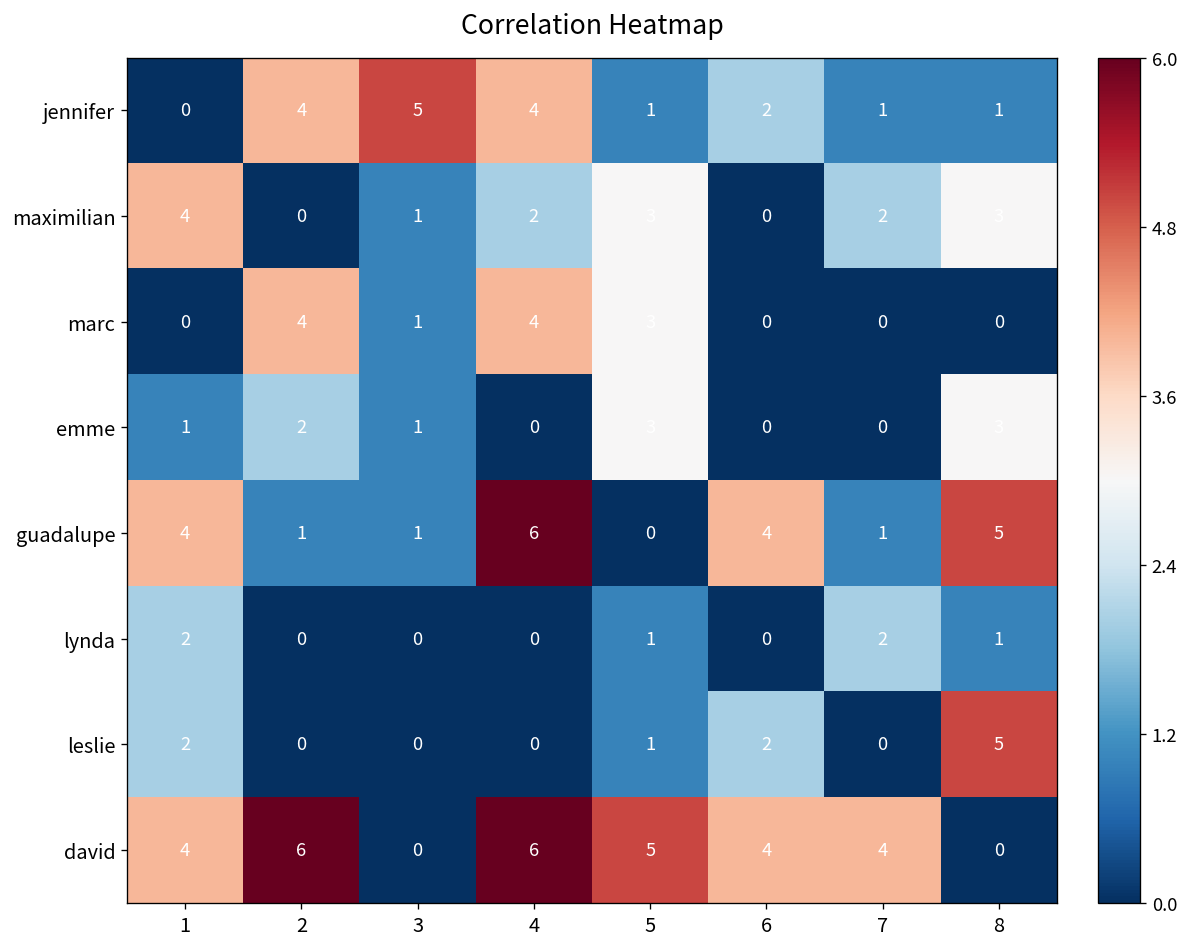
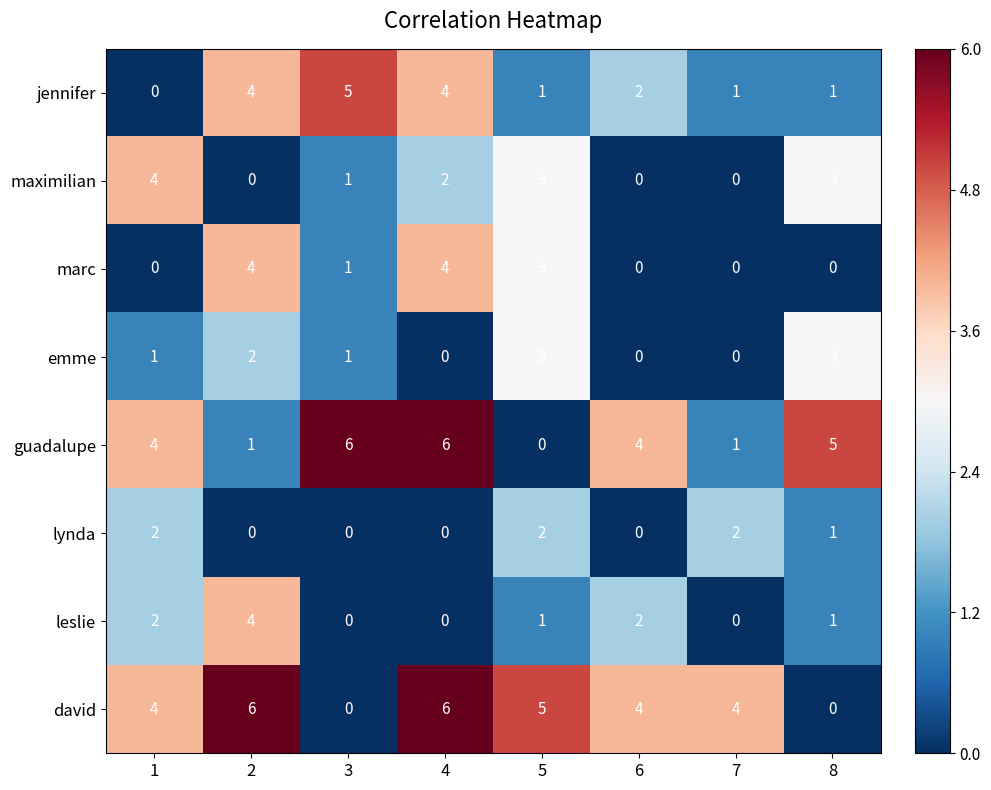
maximilian, 7: 2 -> 0
guadalupe, 3: 1 -> 6
lynda, 5: 1 -> 2
leslie, 2: 0 -> 4
leslie, 8: 5 -> 1
